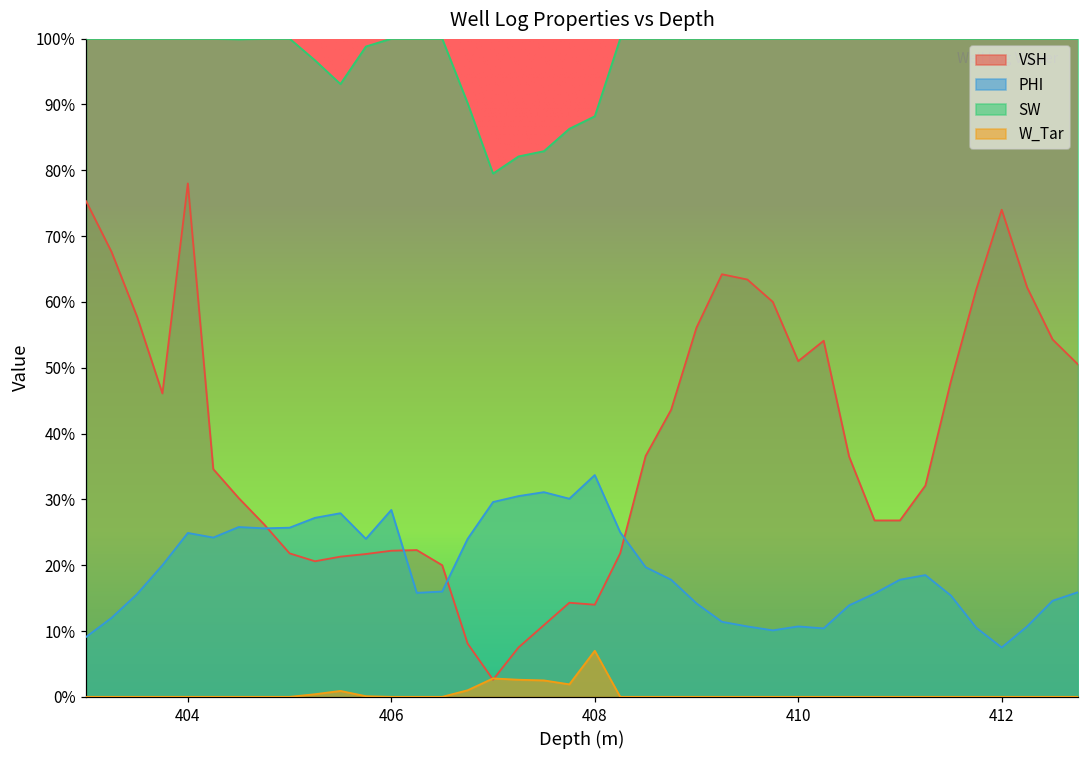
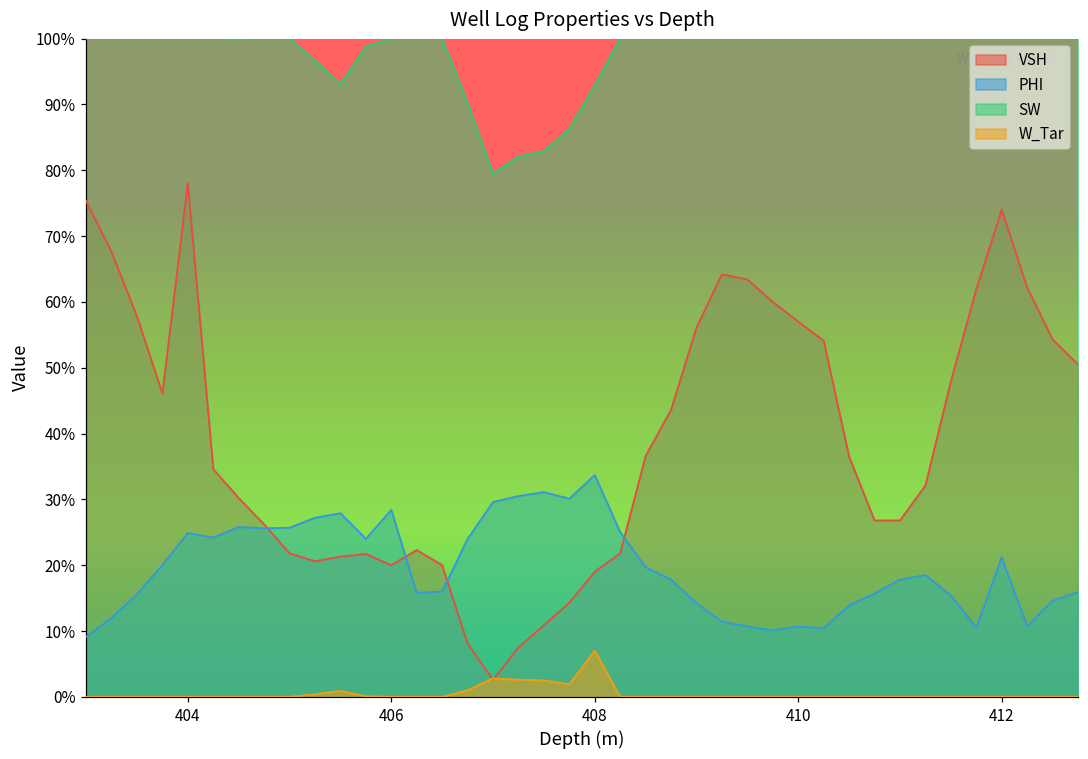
VSH, 406: 22% -> 20%
VSH, 408: 14% -> 19%
SW, 408: 88% -> 93%
VSH, 410: 51% -> 57%
PHI, 412: 8% -> 21%
